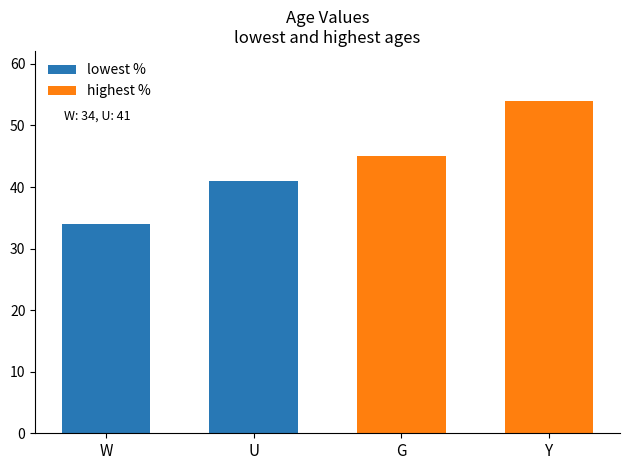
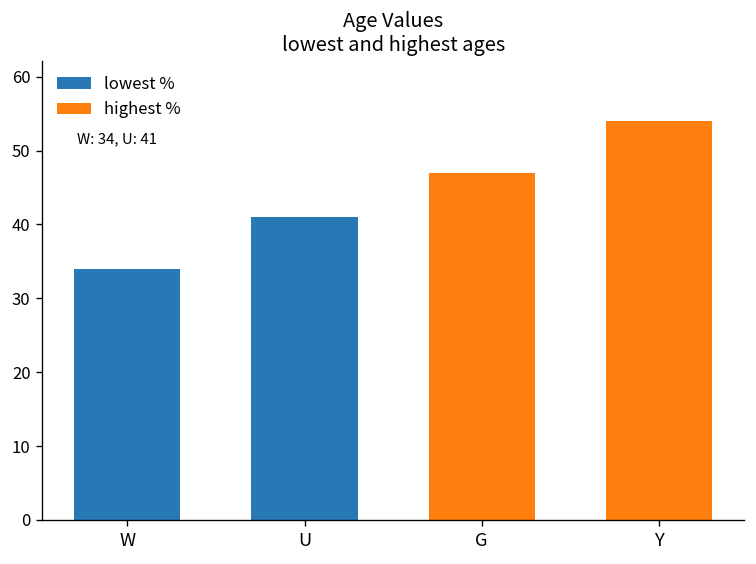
highest %, G: 45 -> 47
